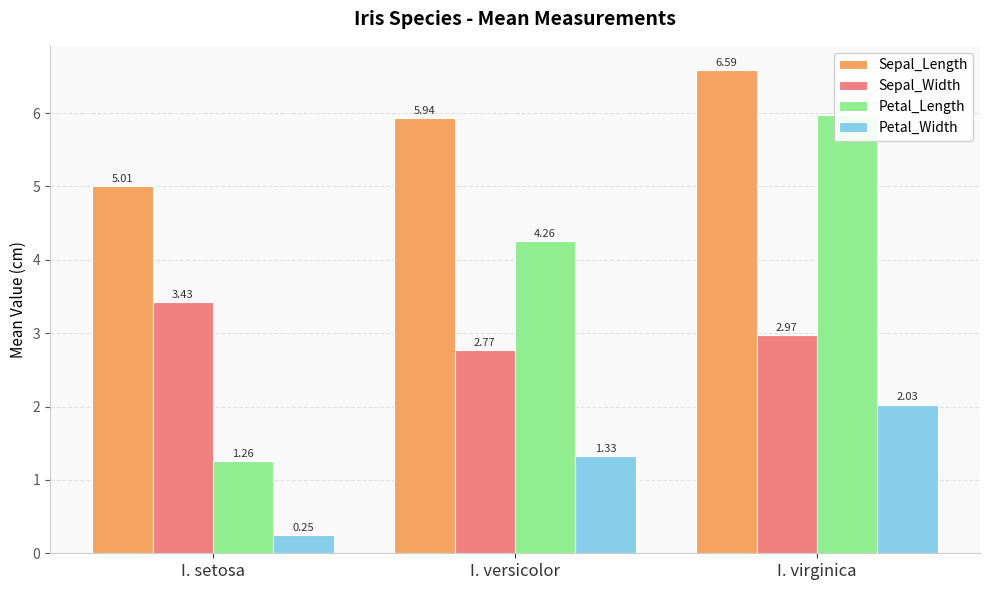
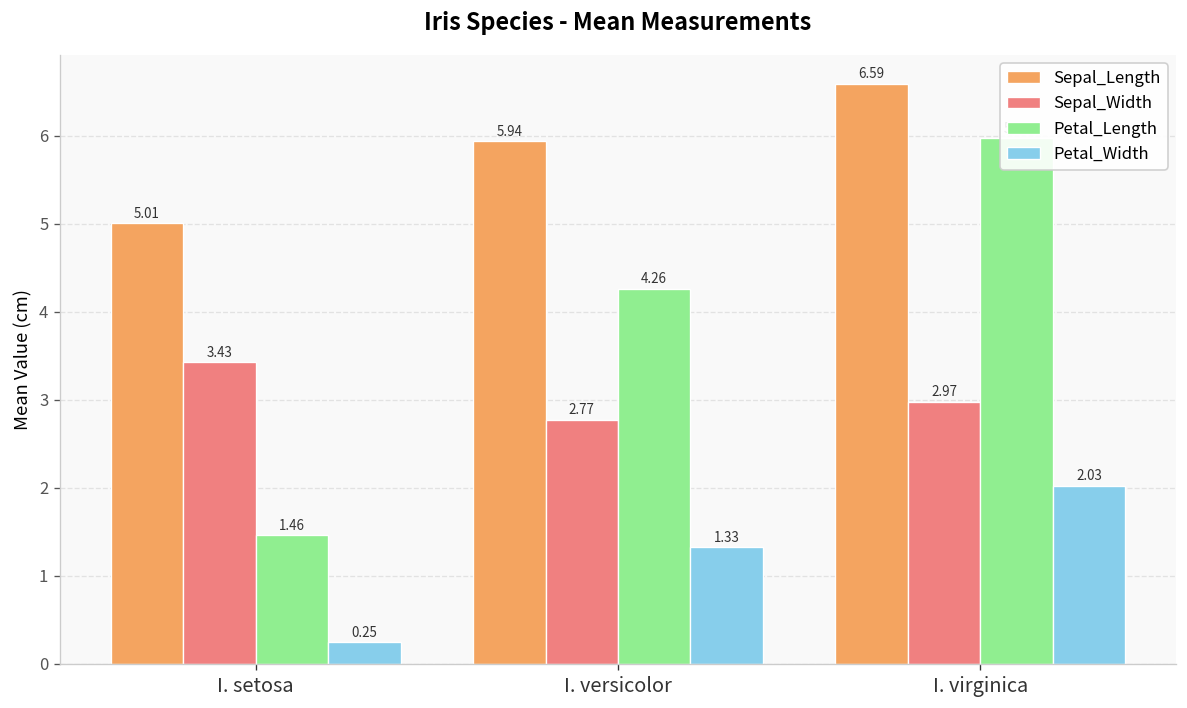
Petal_Length, I. setosa: 1.26 -> 1.46
